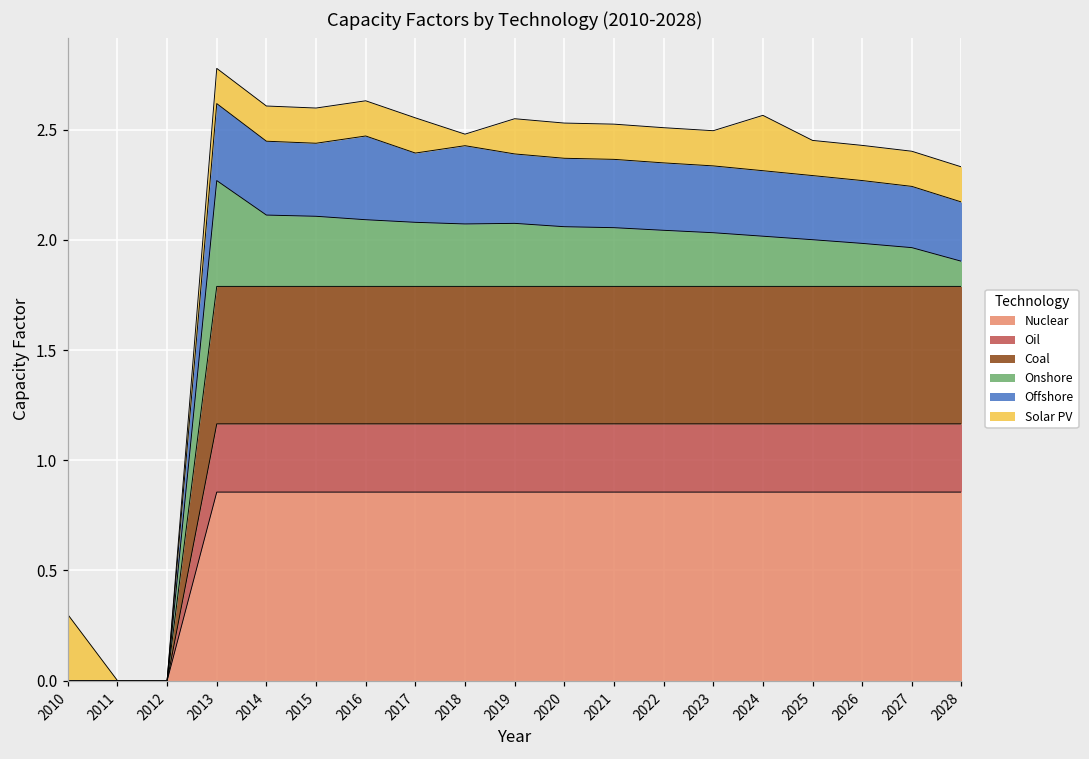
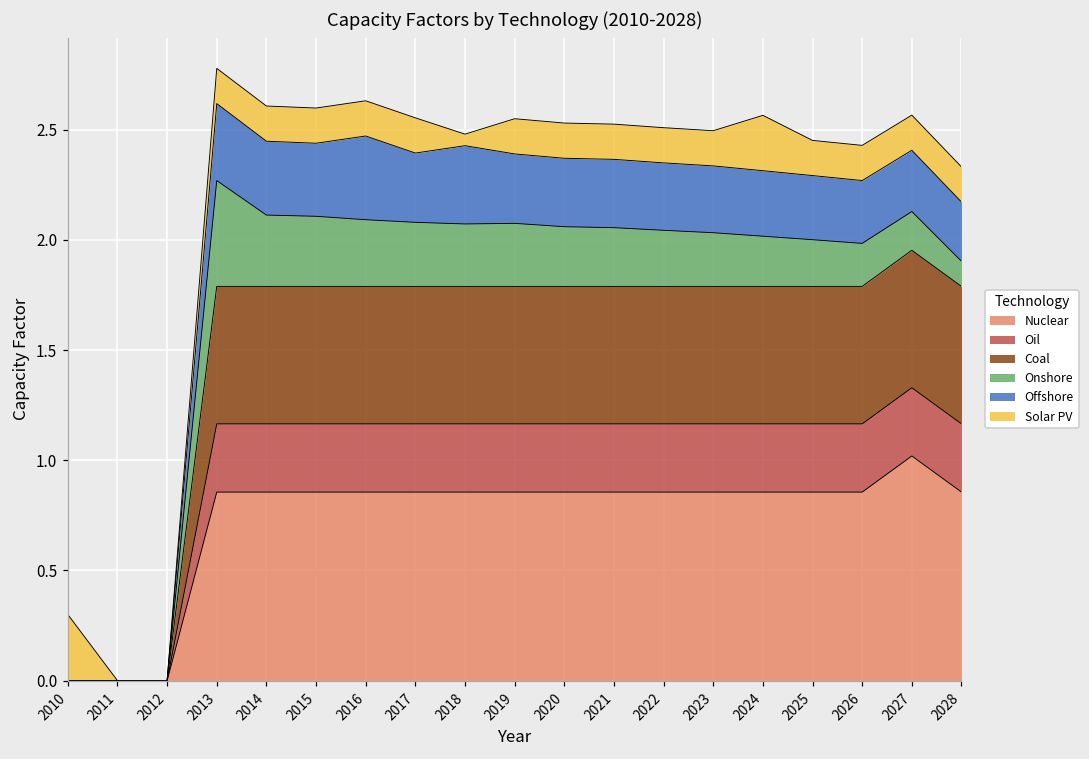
Nuclear, 2027: 0.86 -> 1.02
